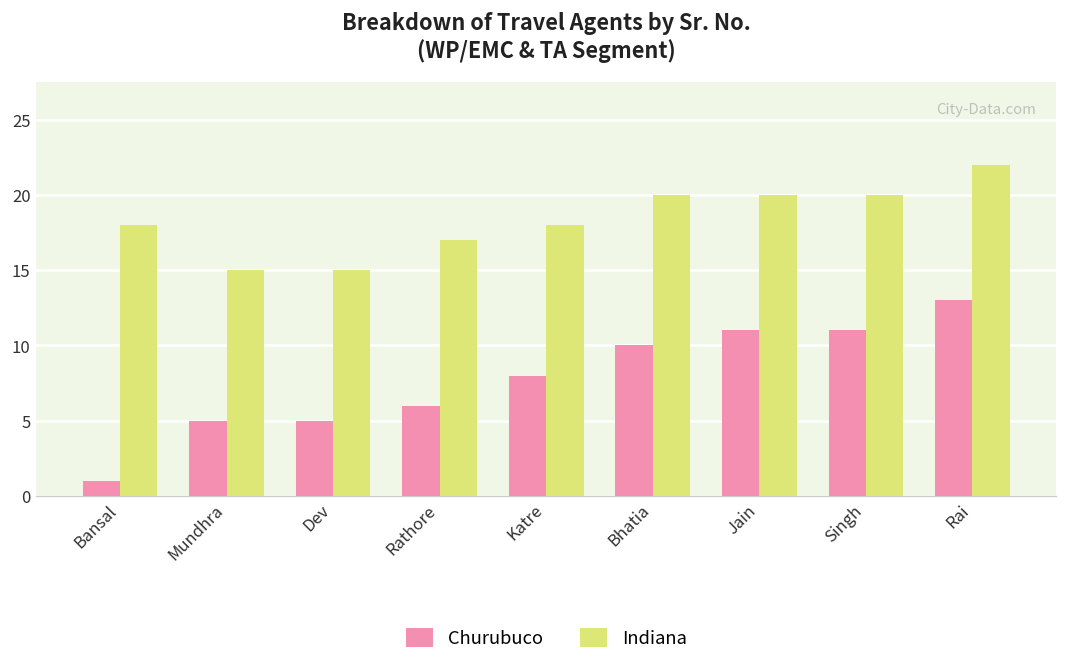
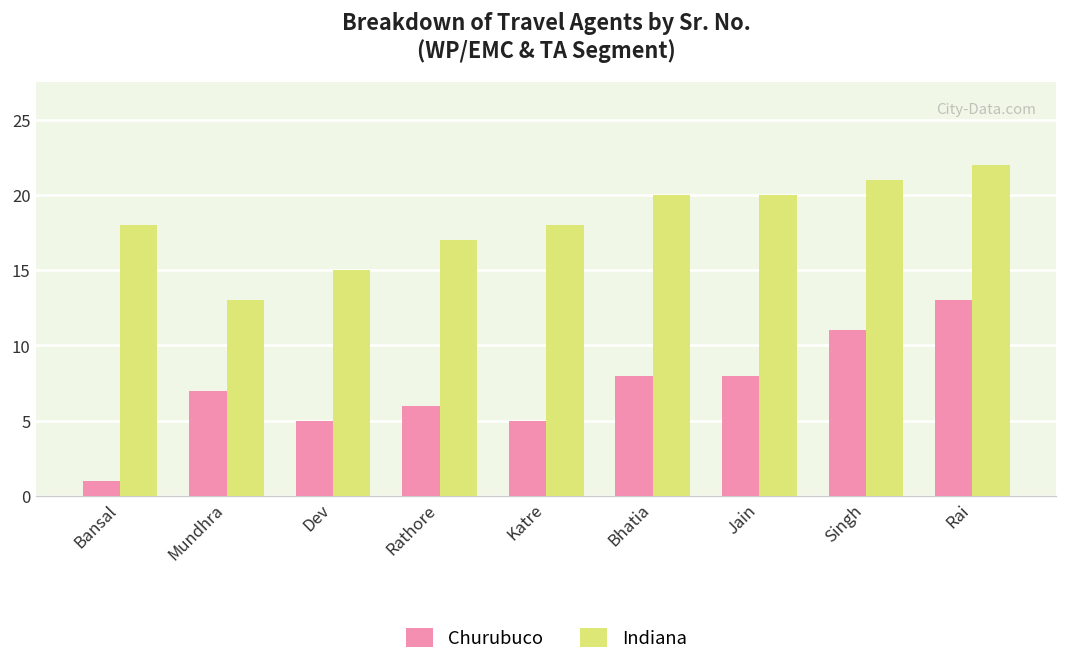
Churubuco, Mundhra: 5 -> 7
Indiana, Mundhra: 15 -> 13
Churubuco, Katre: 8 -> 5
Churubuco, Bhatia: 10 -> 8
Churubuco, Jain: 11 -> 8
Indiana, Singh: 20 -> 21
